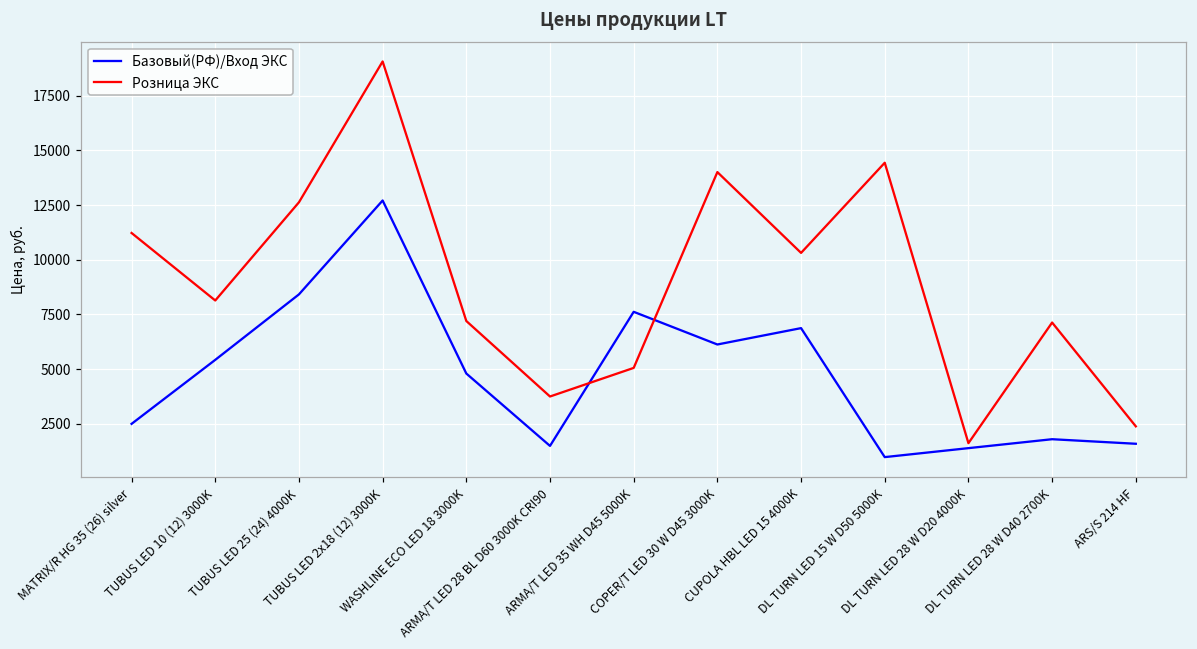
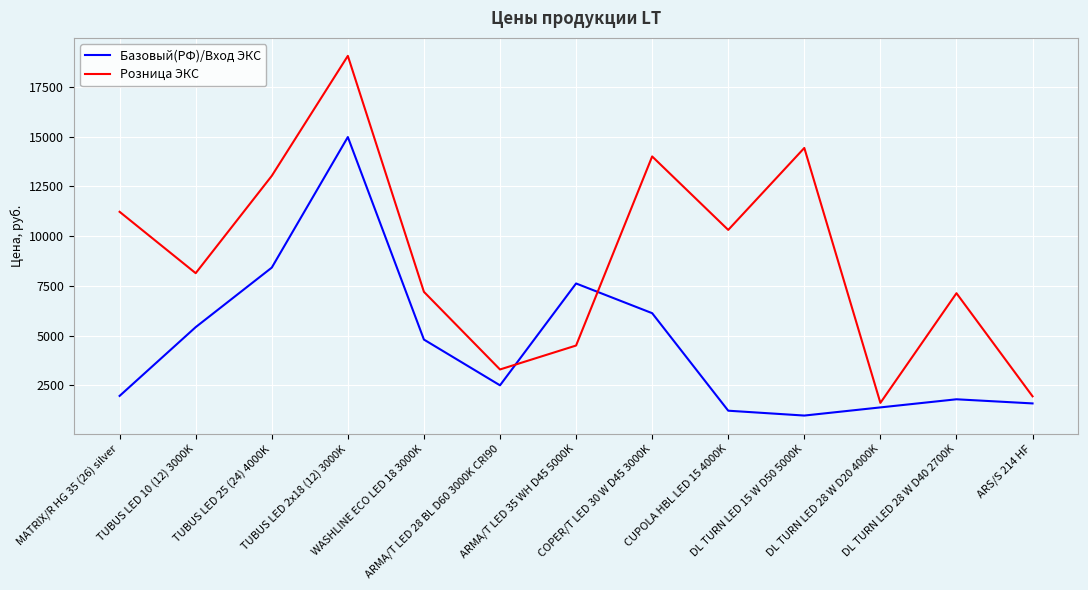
Базовый(РФ)/Вход ЭКС, MATRIX/R HG 35 (26) silver: 2500 -> 2000
Розница ЭКС, TUBUS LED 25 (24) 4000K: 12600 -> 13000
Базовый(РФ)/Вход ЭКС, TUBUS LED 2x18 (12) 3000K: 12700 -> 15000
Базовый(РФ)/Вход ЭКС, ARMA/T LED 28 BL D60 3000K CRI90: 1500 -> 2500
Розница ЭКС, ARMA/T LED 28 BL D60 3000K CRI90: 3800 -> 3300
Розница ЭКС, ARMA/T LED 35 WH D45 5000K: 5100 -> 4500
Базовый(РФ)/Вход ЭКС, CUPOLA HBL LED 15 4000K: 6900 -> 1200
Розница ЭКС, ARS/S 214 HF: 2400 -> 1900
